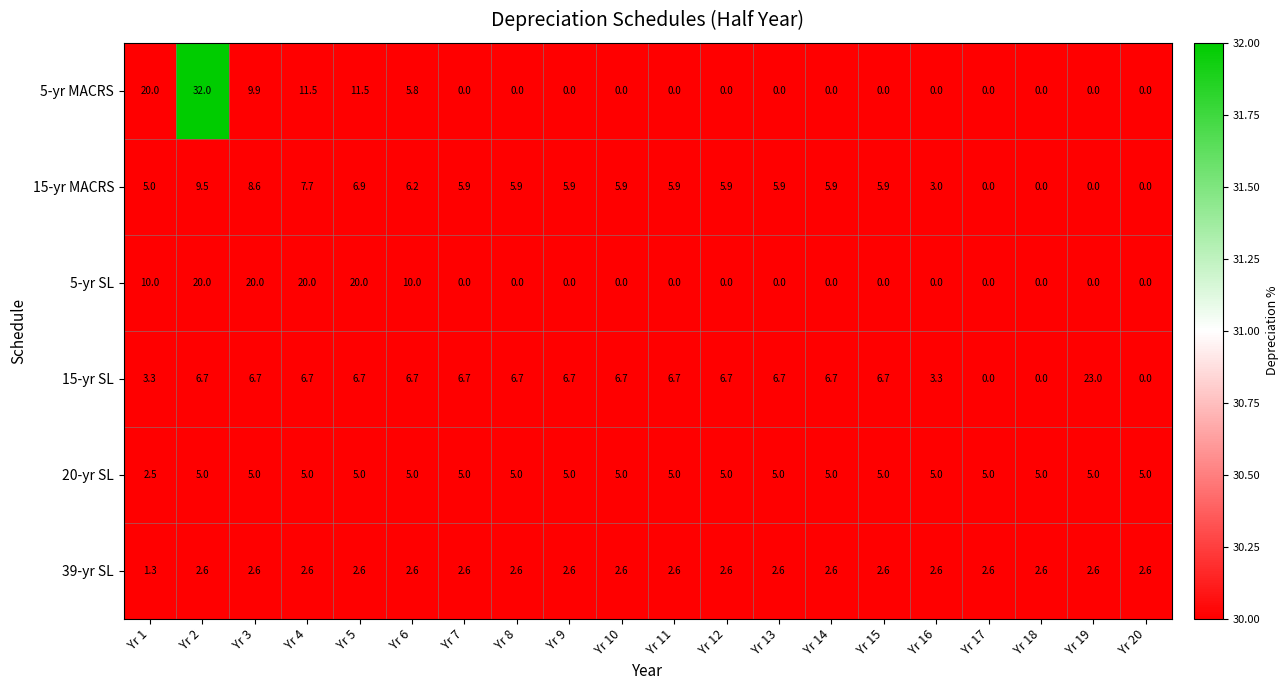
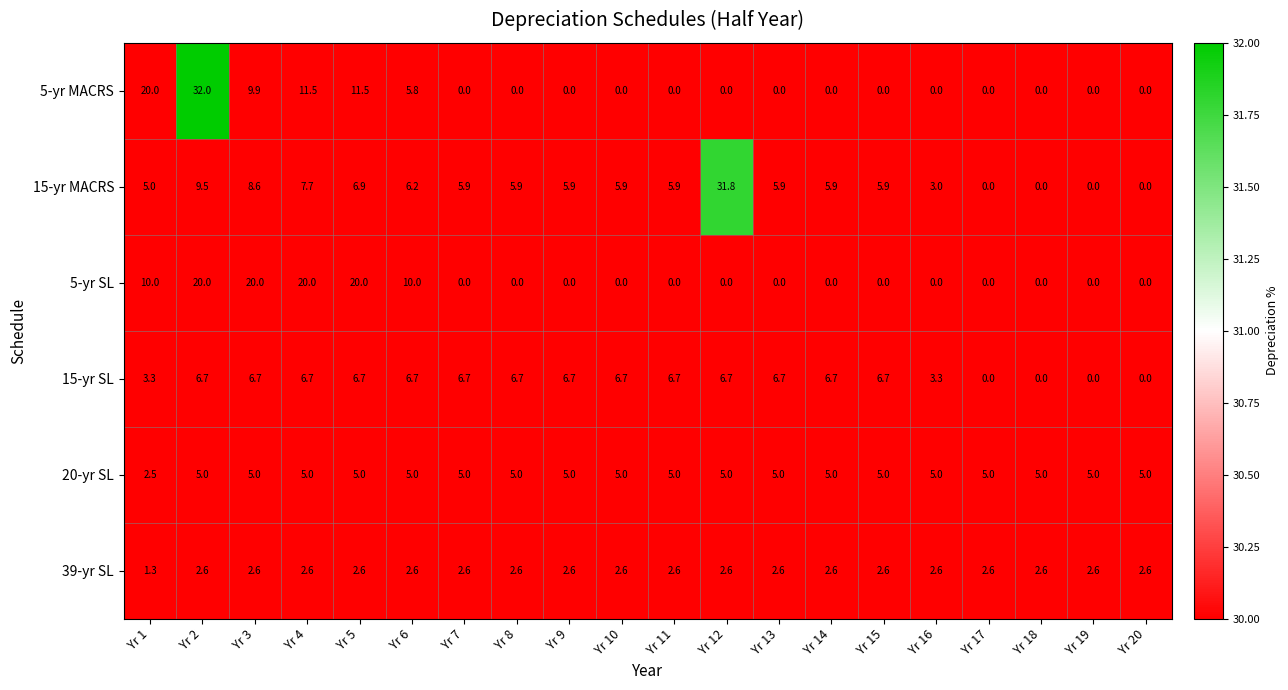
15-yr MACRS, Yr 12: 5.9 -> 31.8
15-yr SL, Yr 19: 23.0 -> 0.0
